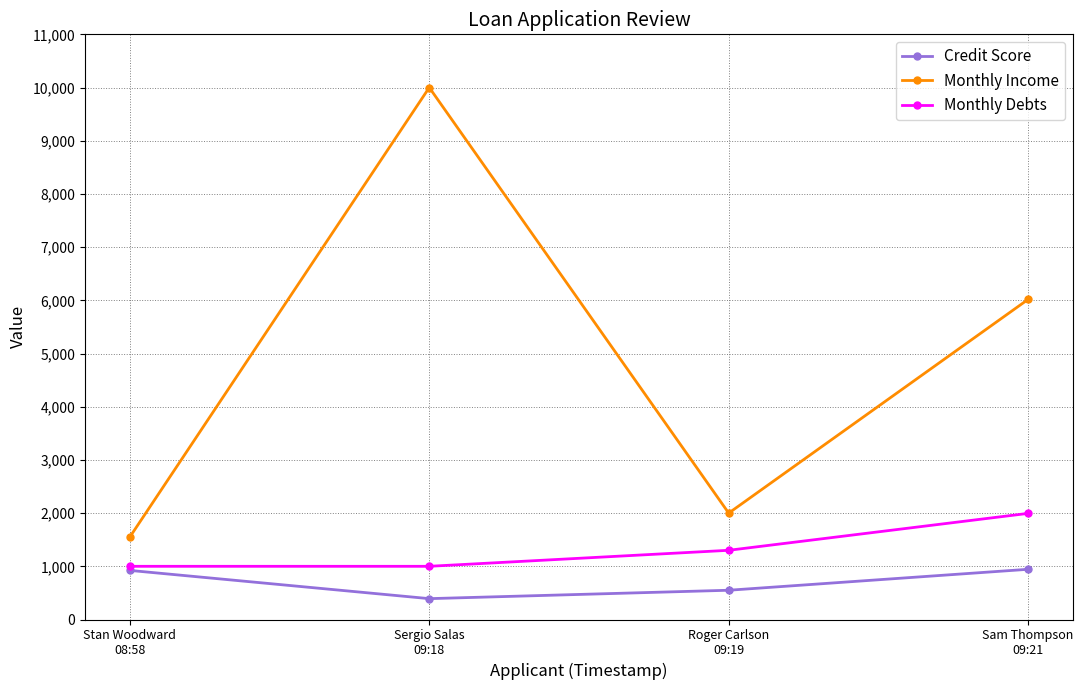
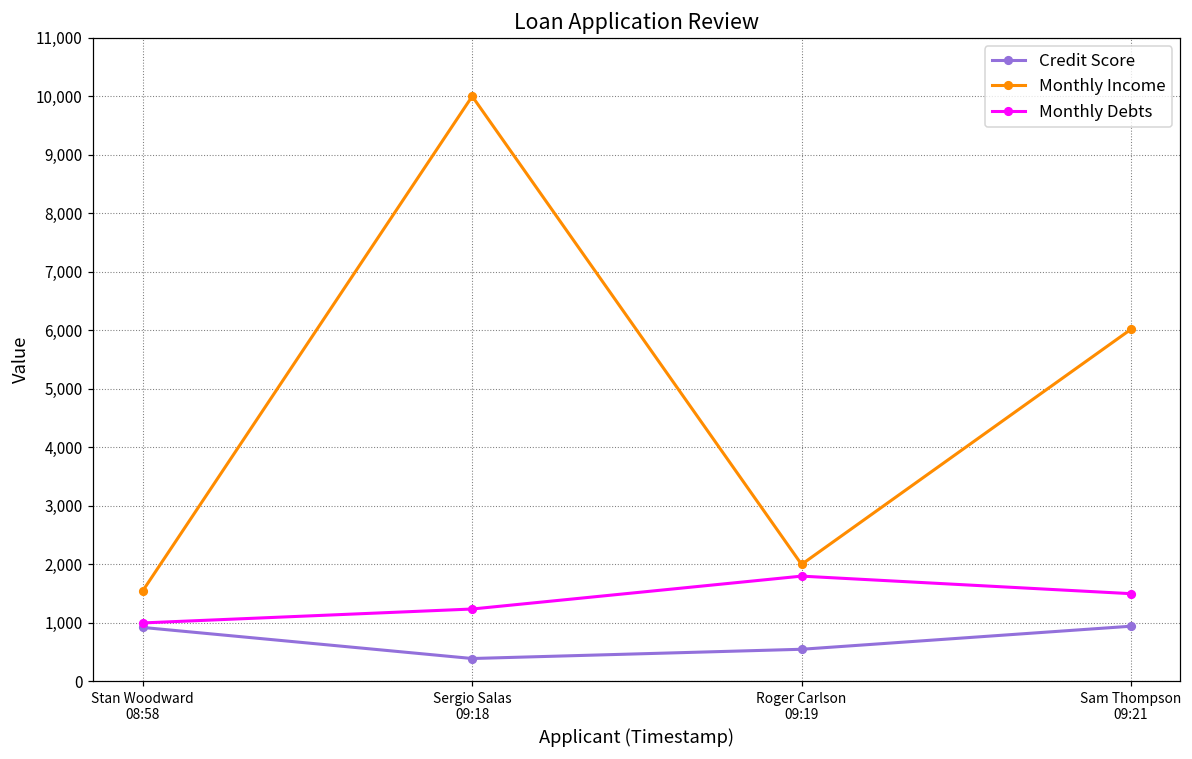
Monthly Debts, Sergio Salas 09:18: 1,000 -> 1,200
Monthly Debts, Roger Carlson 09:19: 1,300 -> 1,800
Monthly Debts, Sam Thompson 09:21: 2,000 -> 1,500
